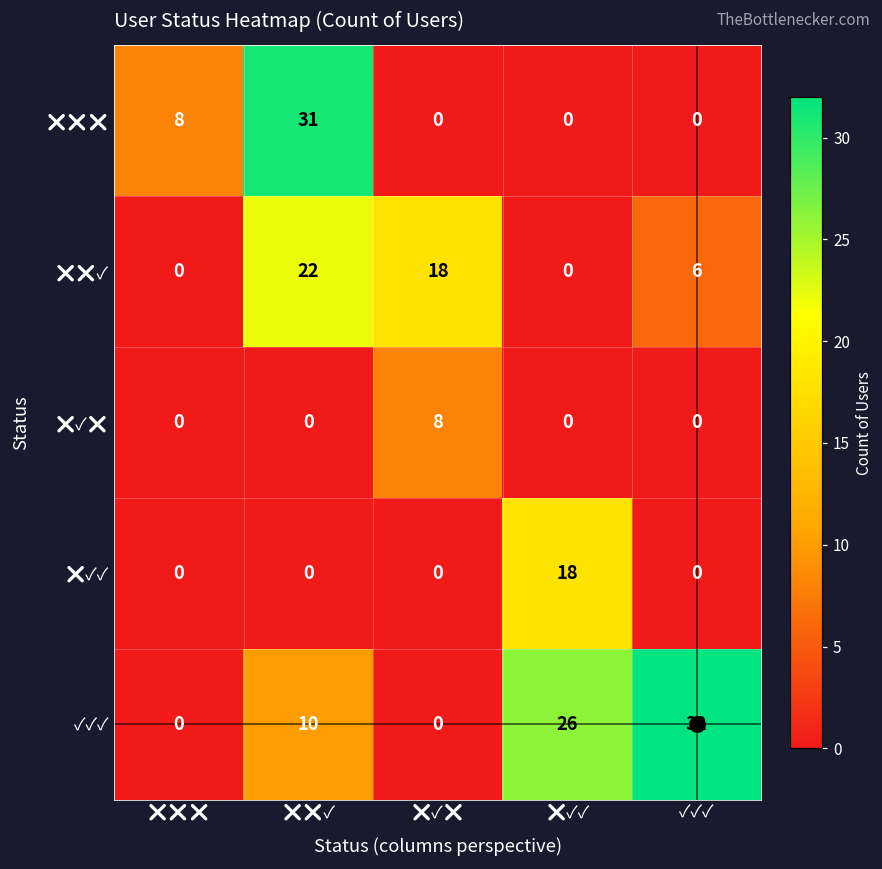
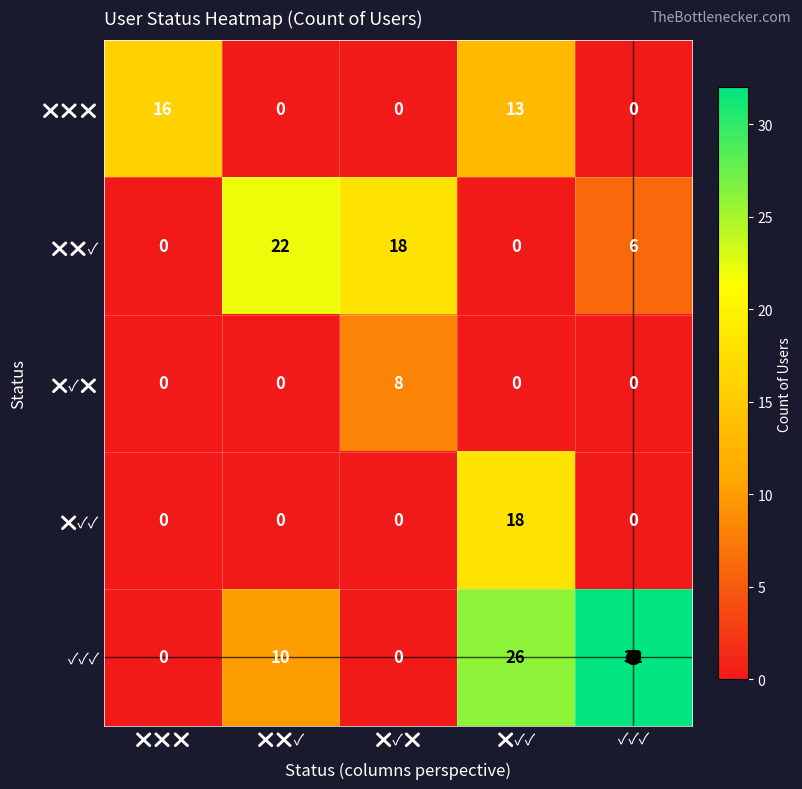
❌❌❌, ❌❌❌: 8 -> 16
❌❌❌, ❌❌✓: 31 -> 0
❌❌❌, ❌✓✓: 0 -> 13
